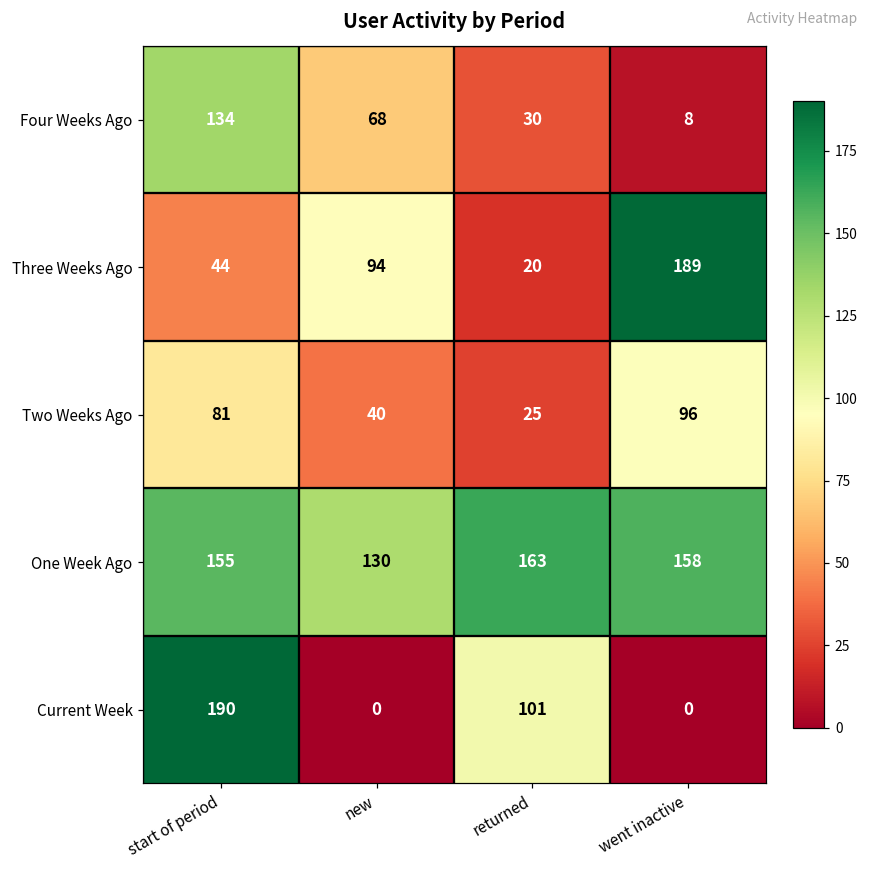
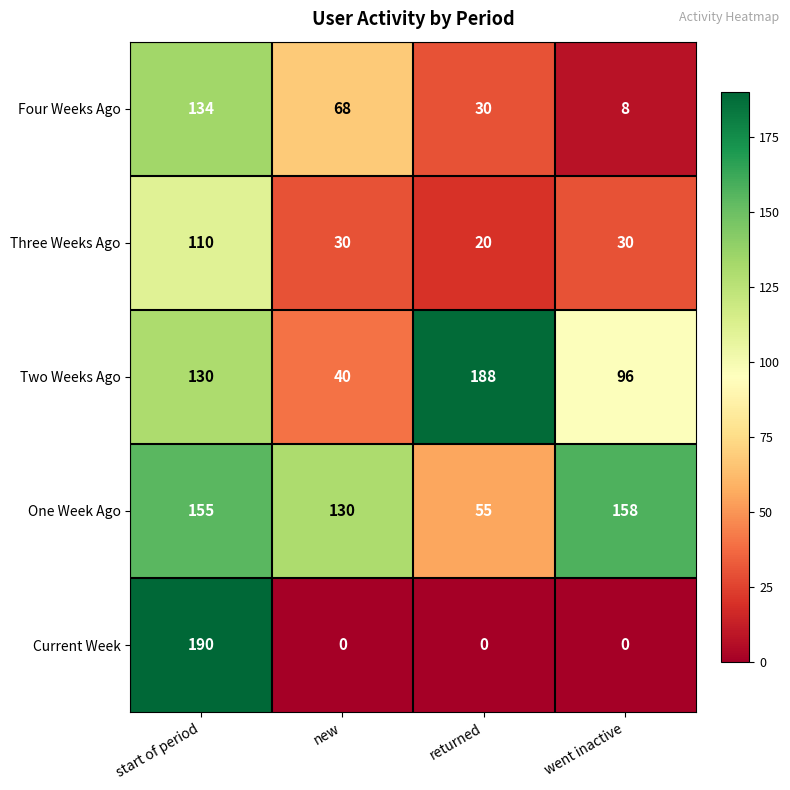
Three Weeks Ago, start of period: 44 -> 110
Three Weeks Ago, new: 94 -> 30
Three Weeks Ago, went inactive: 189 -> 30
Two Weeks Ago, start of period: 81 -> 130
Two Weeks Ago, returned: 25 -> 188
One Week Ago, returned: 163 -> 55
Current Week, returned: 101 -> 0
